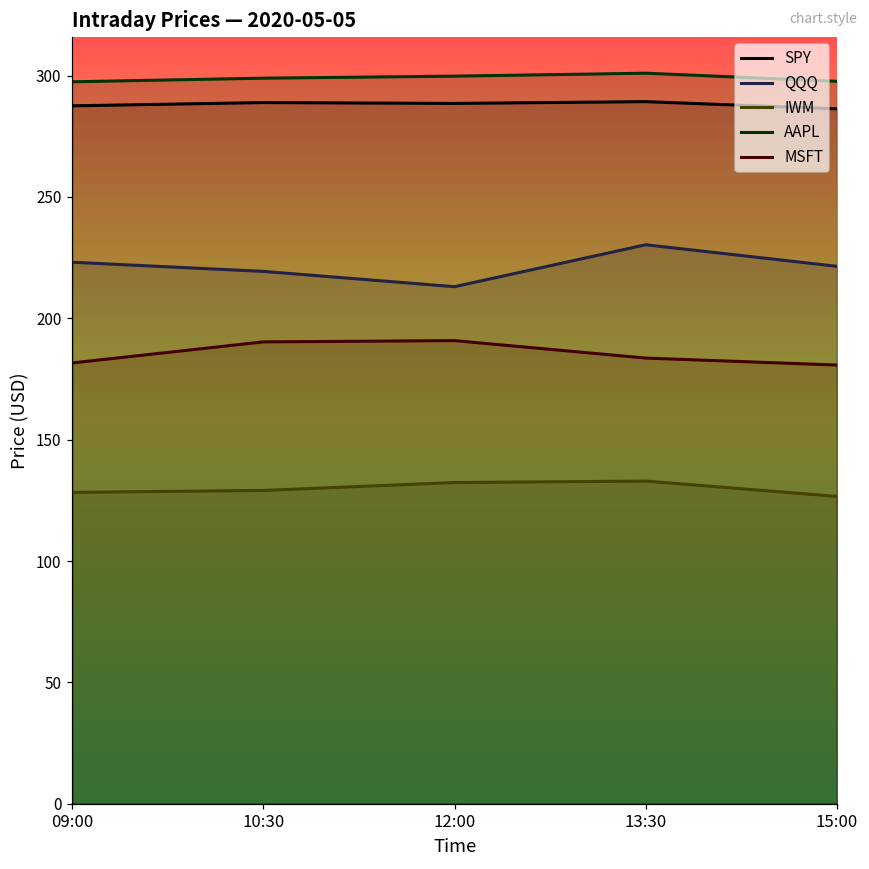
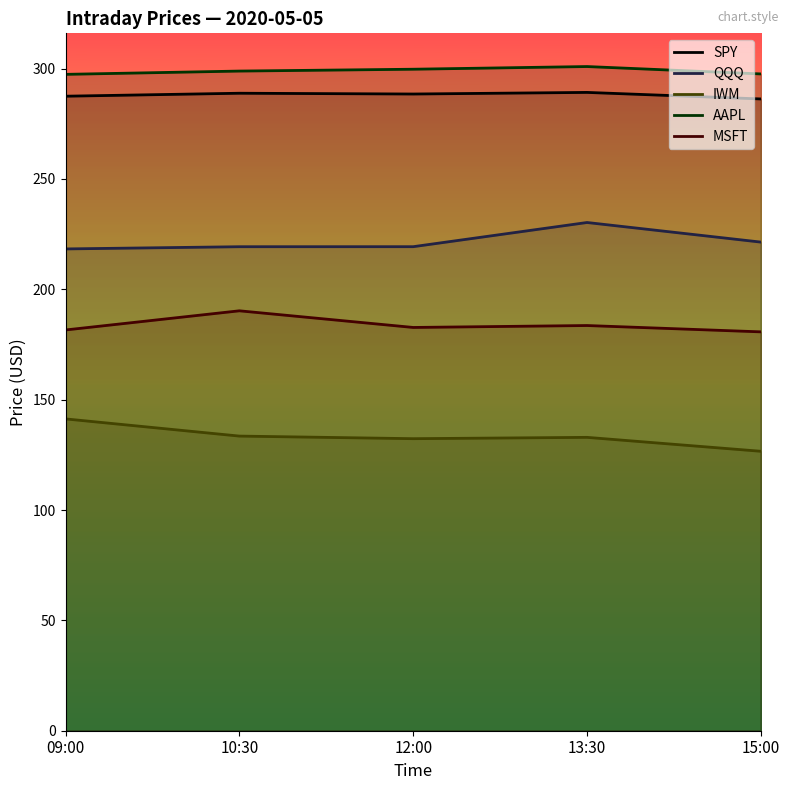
QQQ, 09:00: 223 -> 218
IWM, 09:00: 128 -> 141
IWM, 10:30: 129 -> 134
QQQ, 12:00: 213 -> 219
MSFT, 12:00: 191 -> 183
